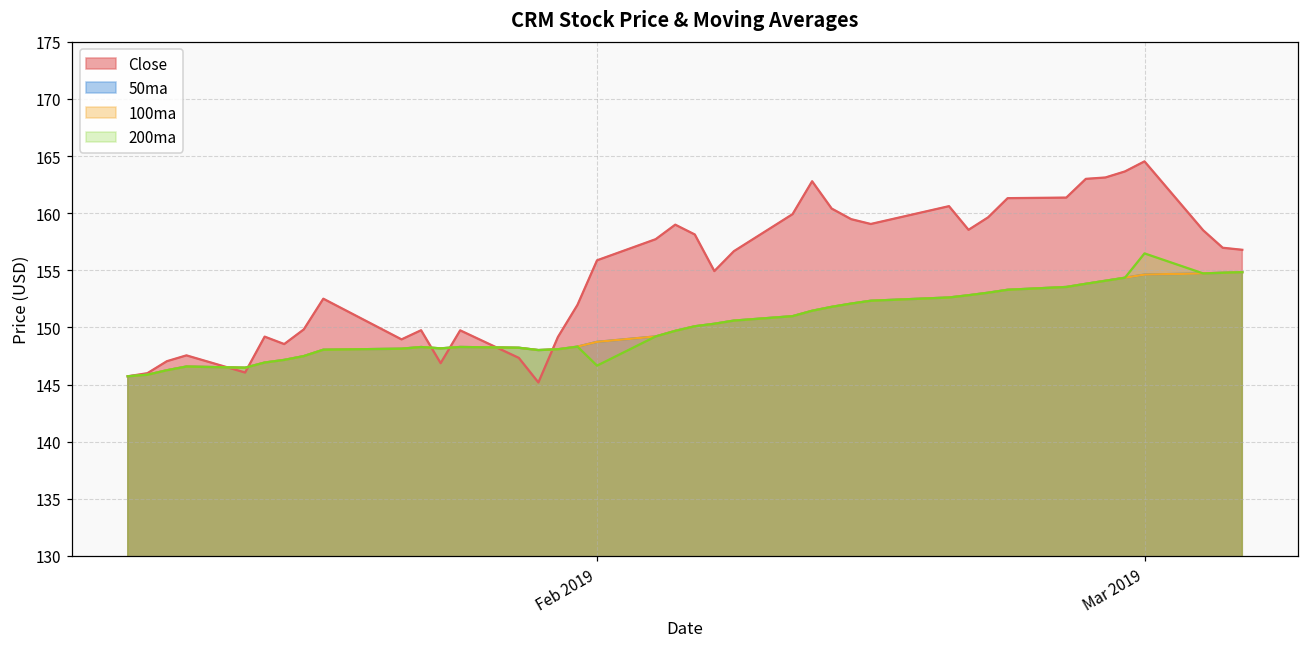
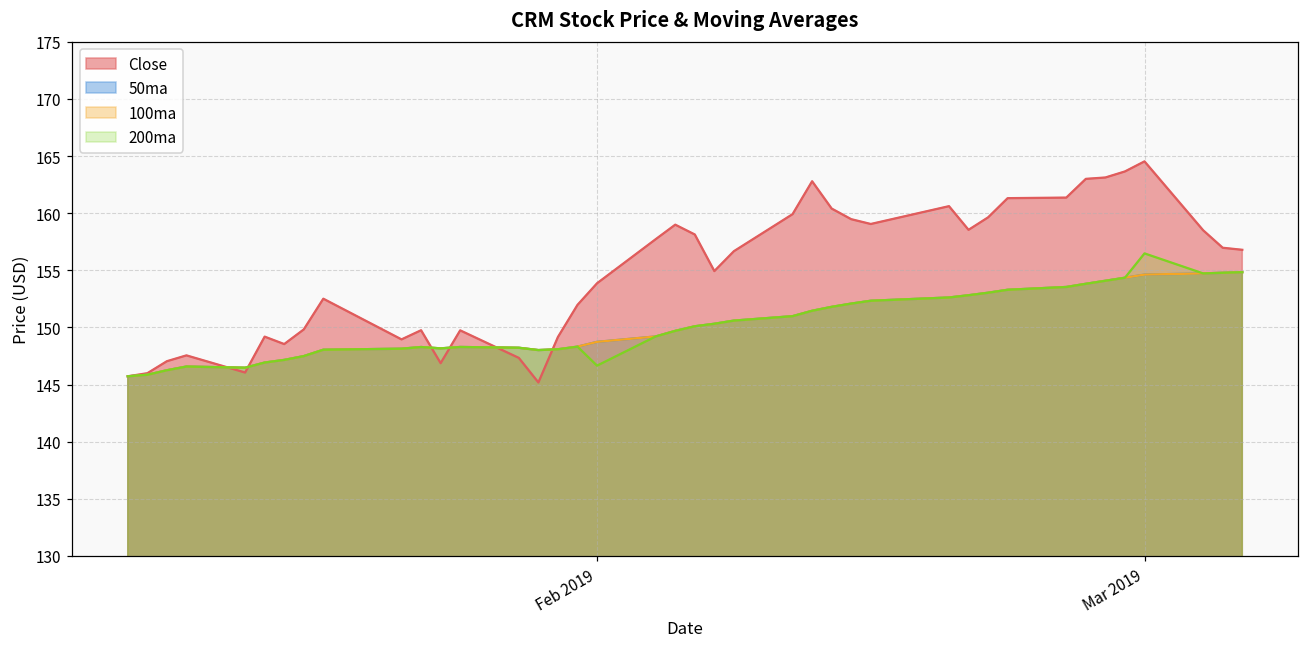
Close, Feb 2019: 155.9 -> 153.9
